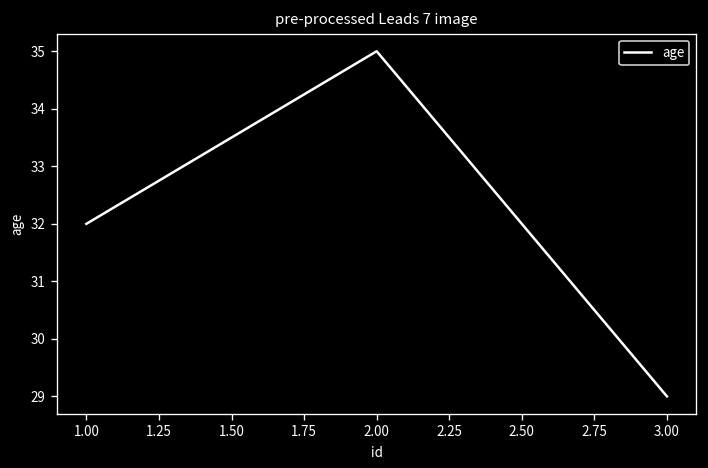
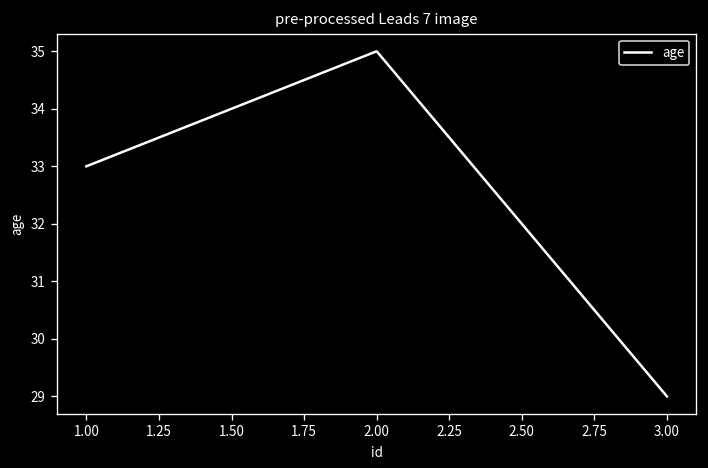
1.00: 32 -> 33
